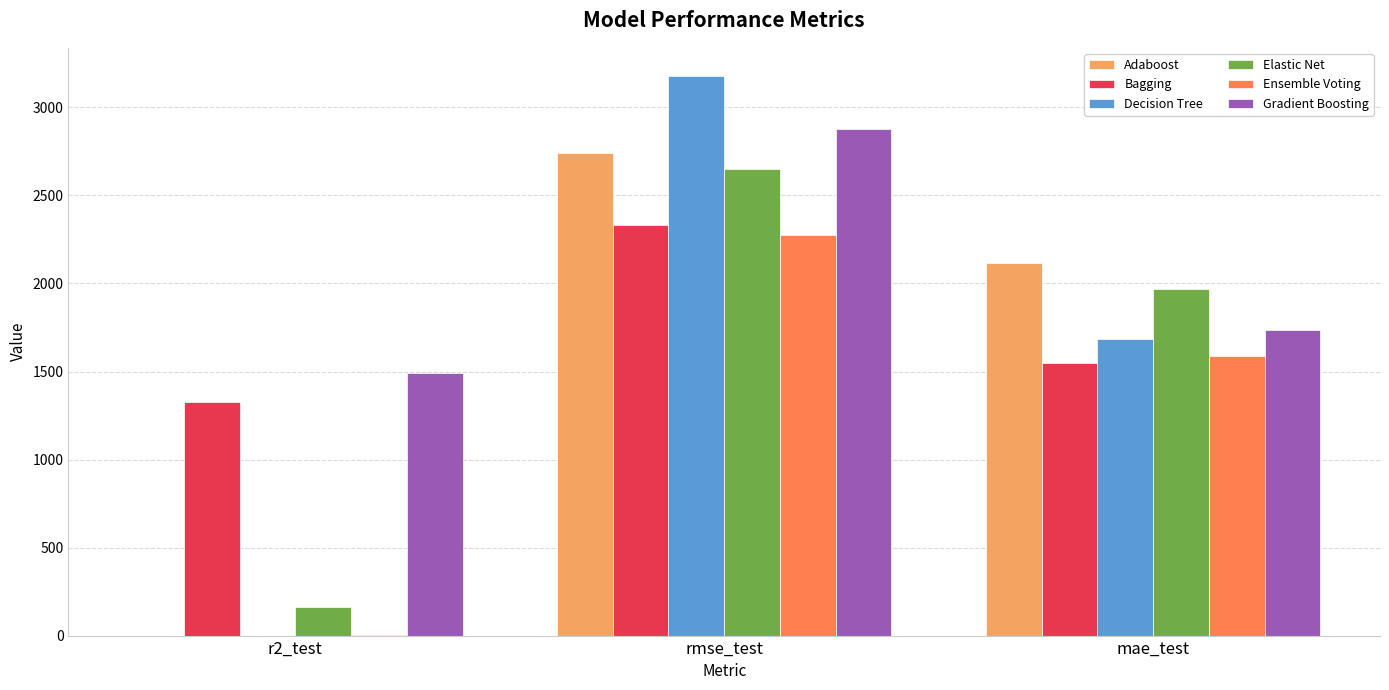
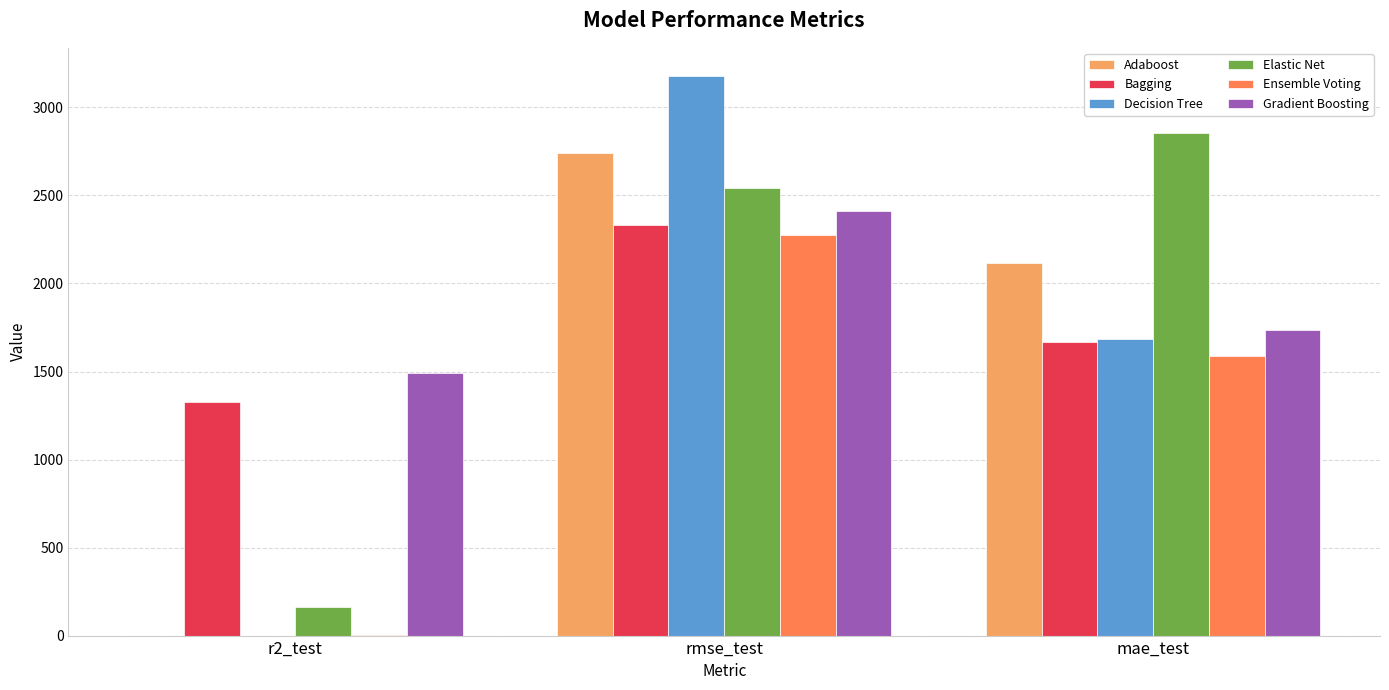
Elastic Net, rmse_test: 2650 -> 2540
Gradient Boosting, rmse_test: 2880 -> 2410
Bagging, mae_test: 1550 -> 1670
Elastic Net, mae_test: 1970 -> 2850
